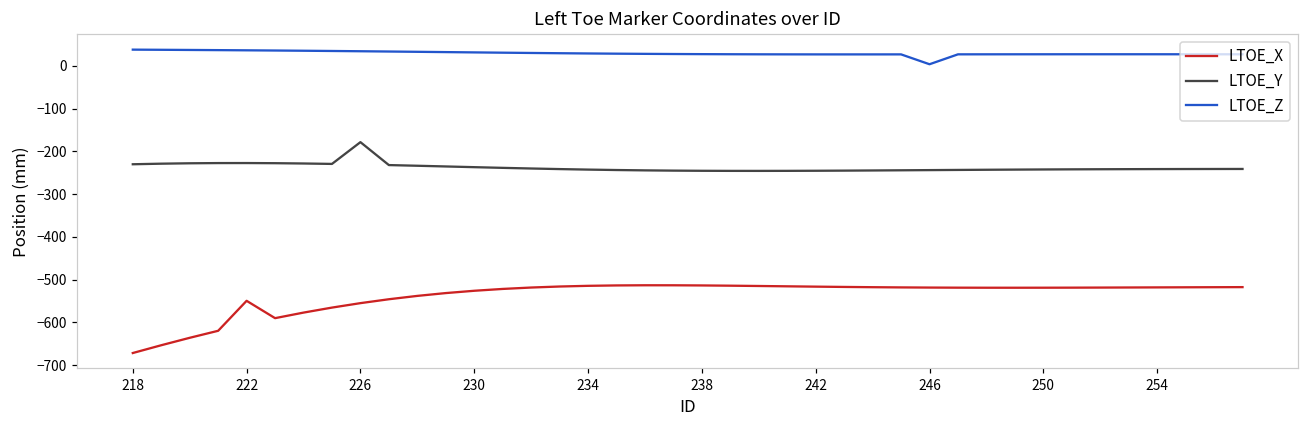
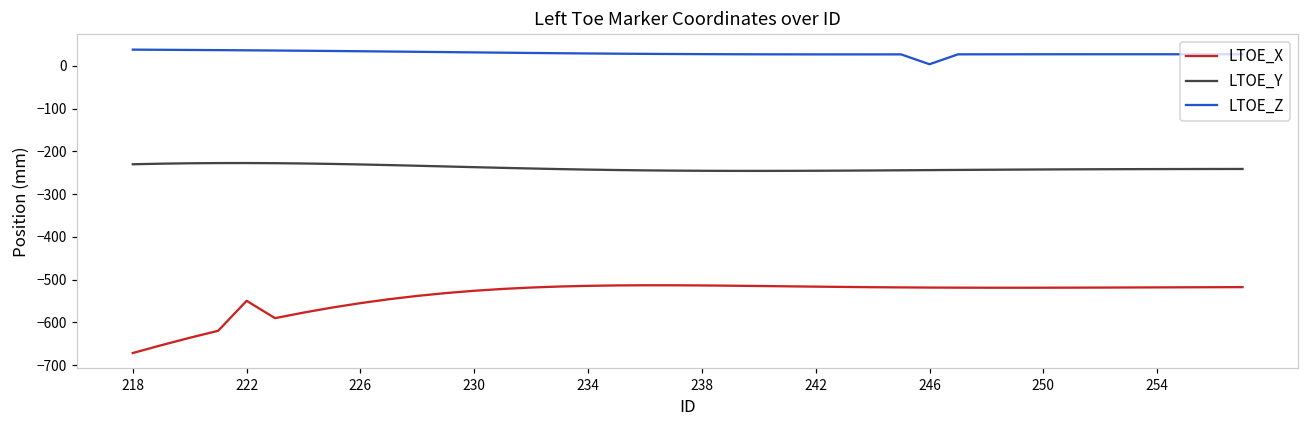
LTOE_Y, 226: -180 -> -230
